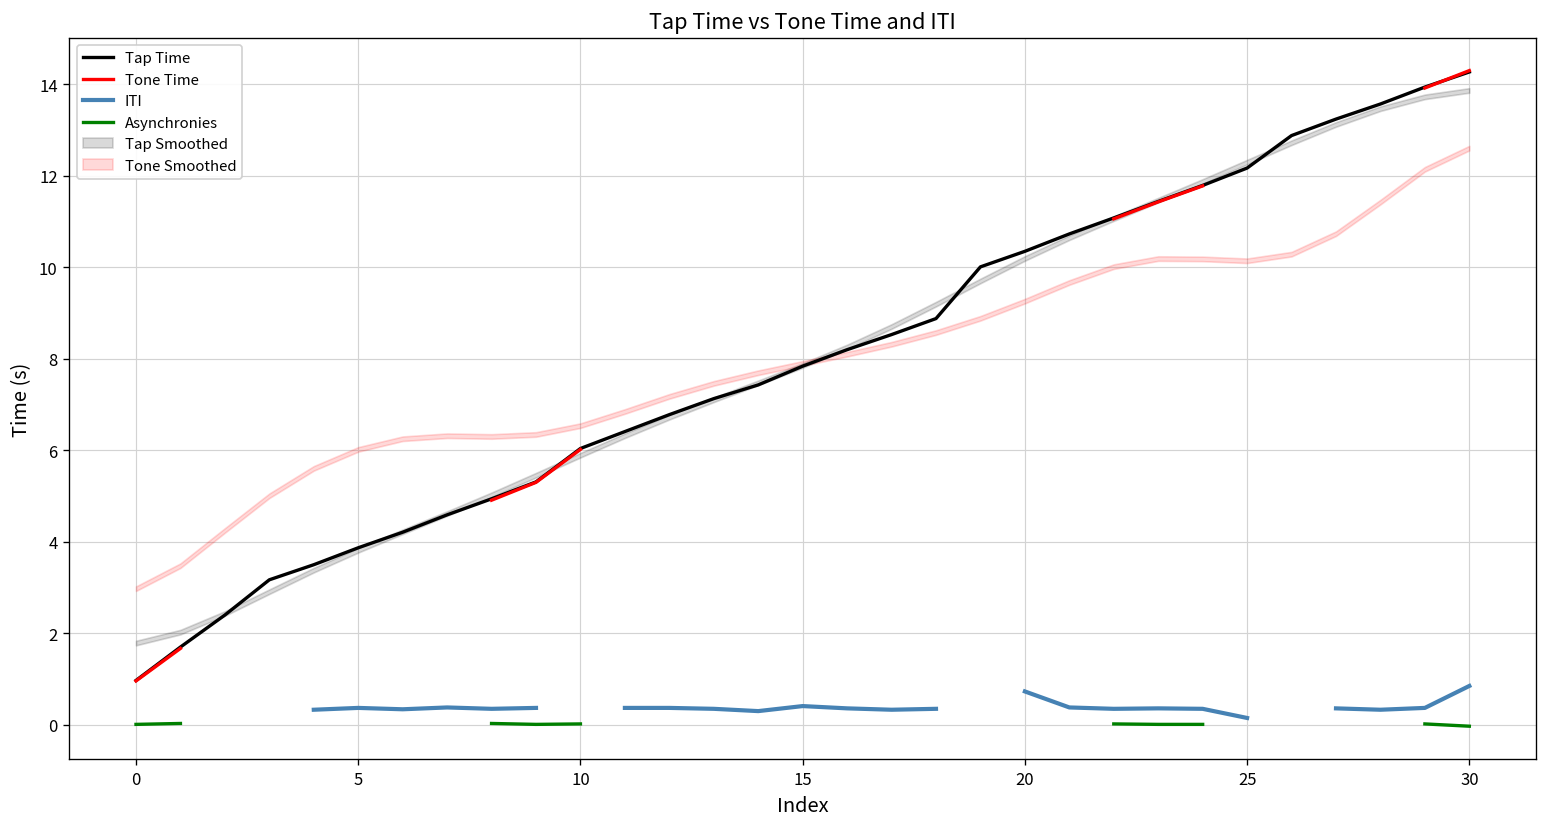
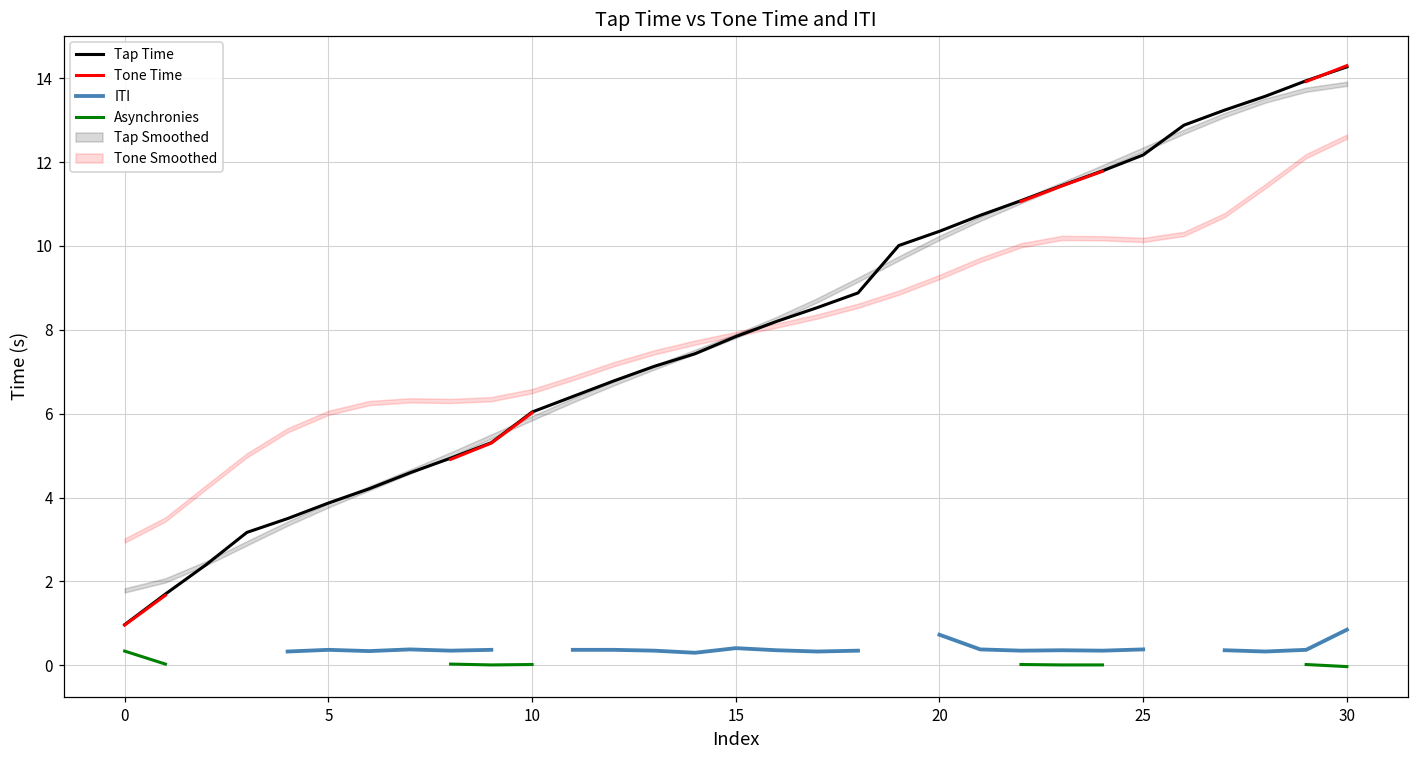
Asynchronies, 0: 0.0 -> 0.3
ITI, 25: 0.2 -> 0.4
